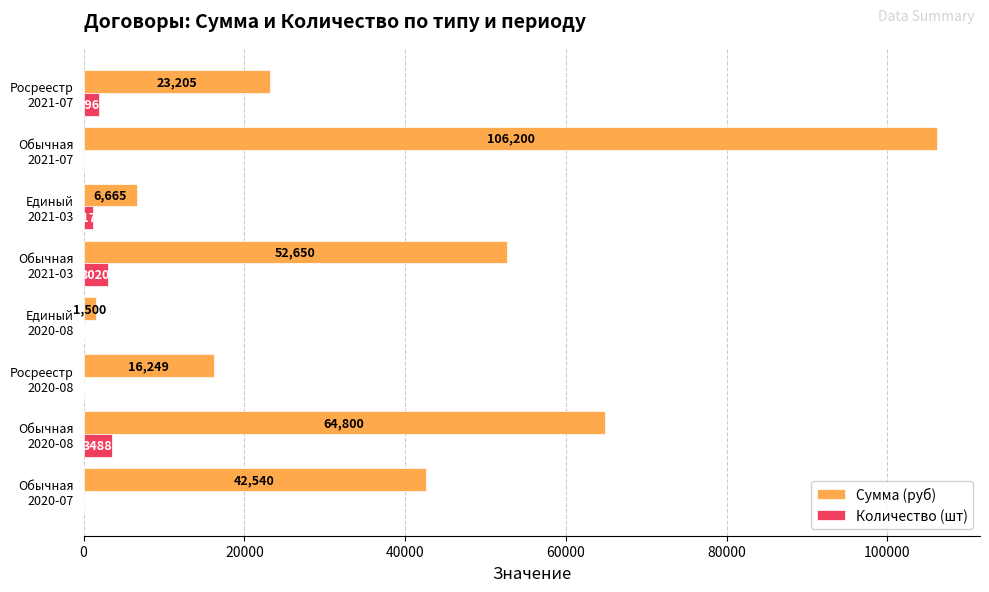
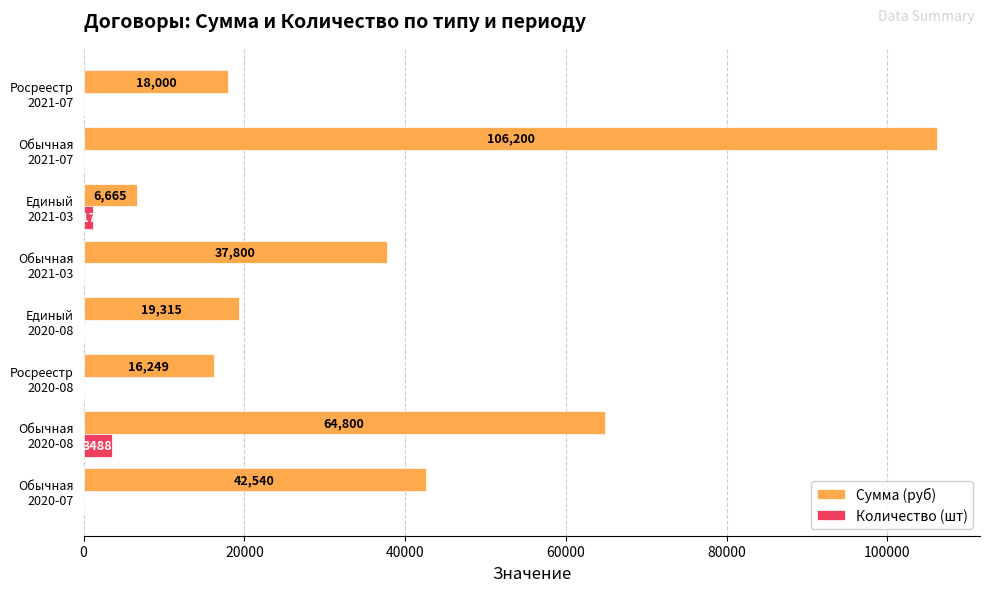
Сумма (руб), Росреестр 2021-07: 23,205 -> 18,000
Количество (шт), Росреестр 2021-07: 2000 -> 0
Сумма (руб), Обычная 2021-03: 52,650 -> 37,800
Количество (шт), Обычная 2021-03: 3000 -> 0
Сумма (руб), Единый 2020-08: 1,500 -> 19,315
